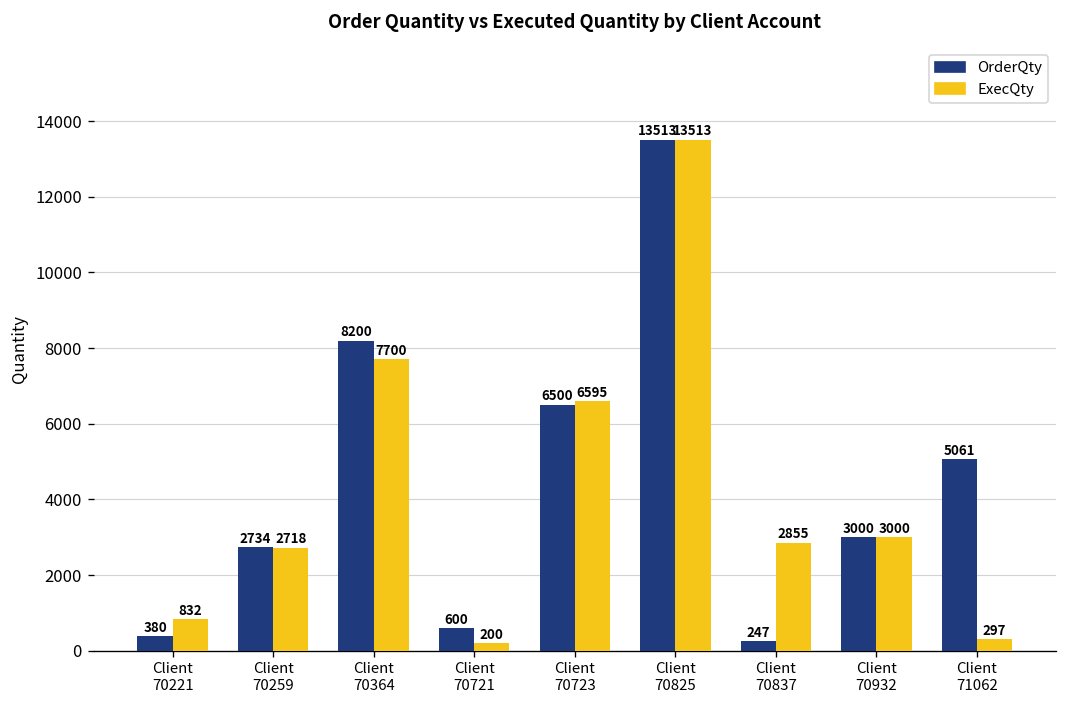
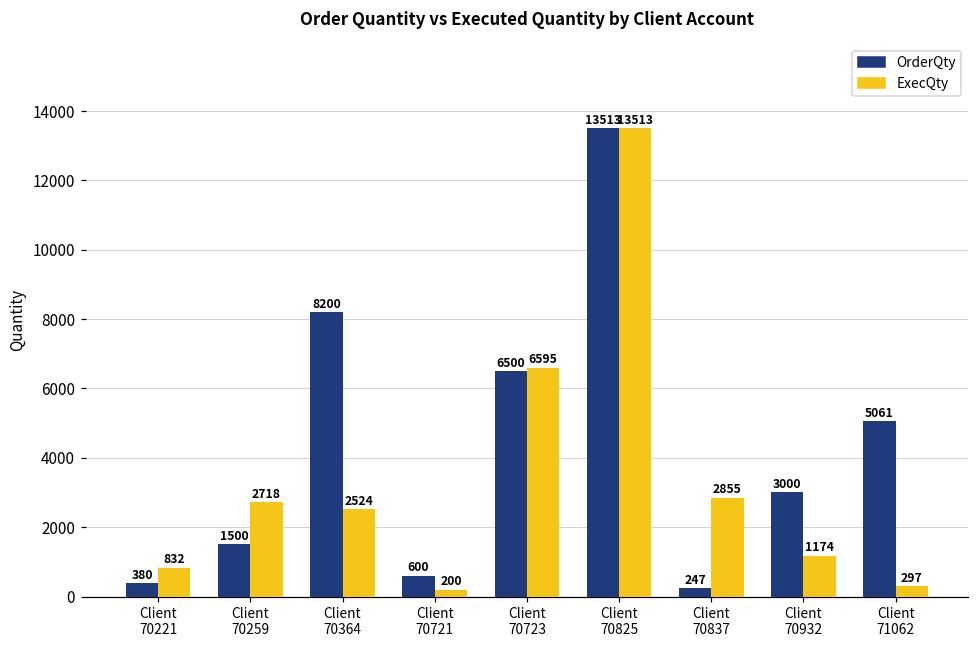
OrderQty, Client 70259: 2734 -> 1500
ExecQty, Client 70364: 7700 -> 2524
ExecQty, Client 70932: 3000 -> 1174
